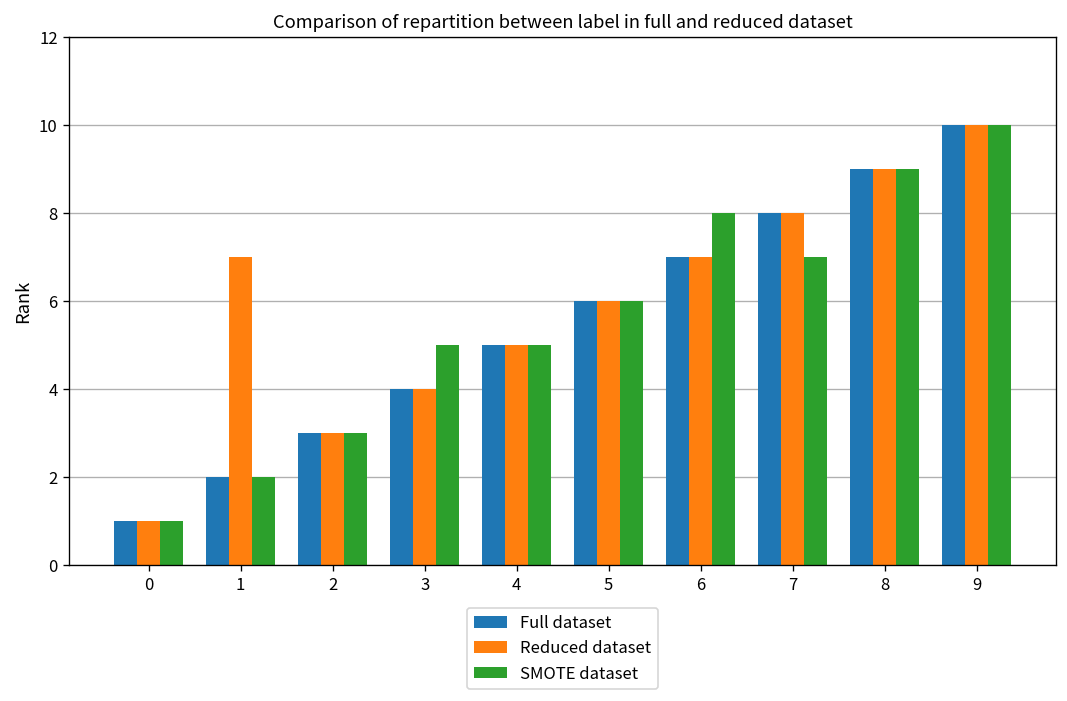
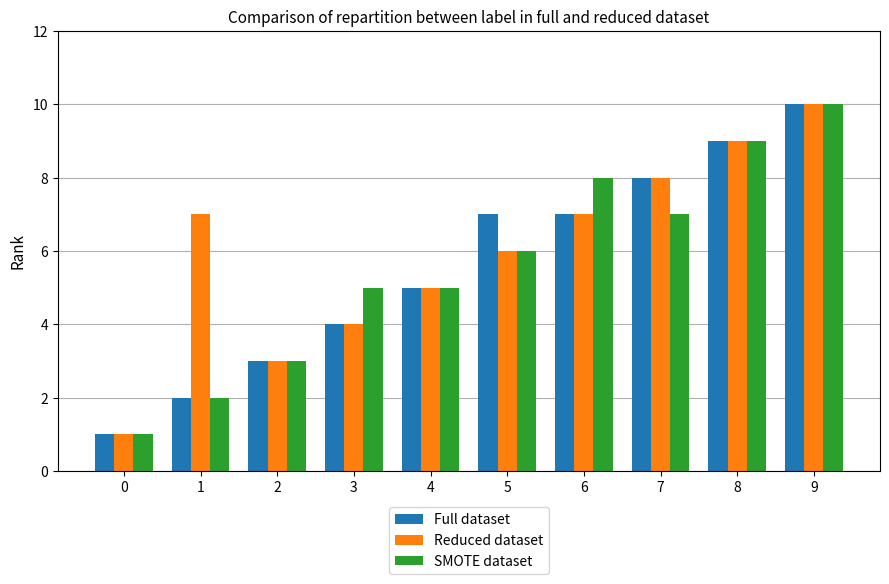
Full dataset, 5: 6 -> 7
